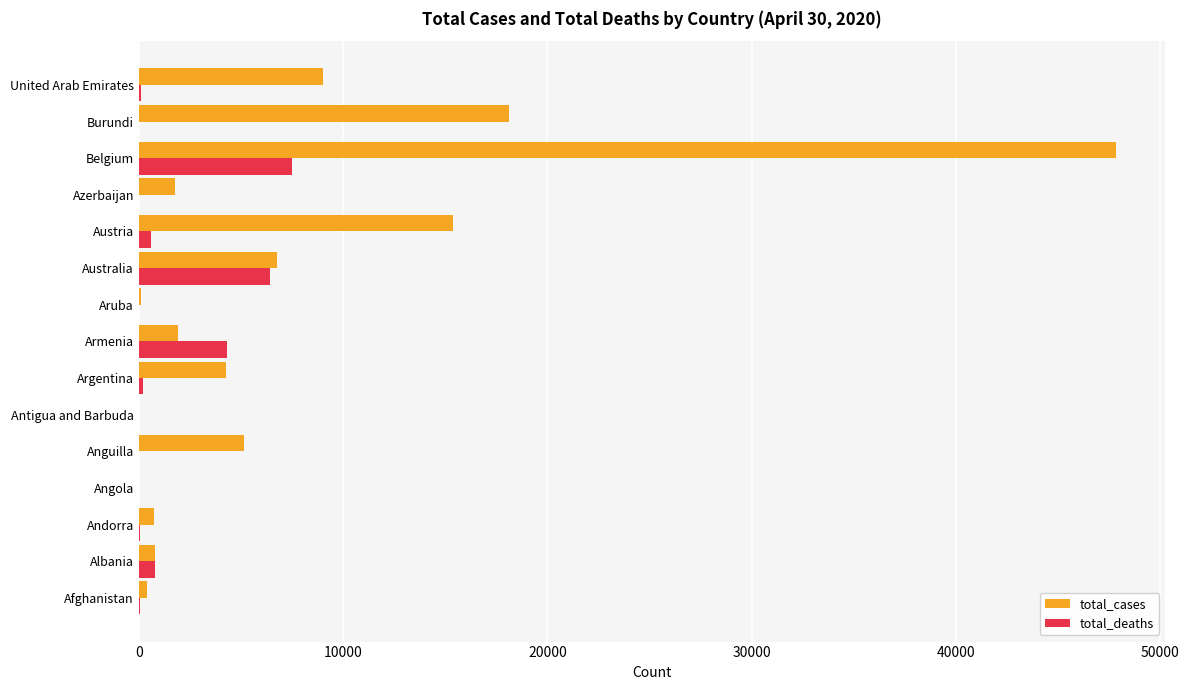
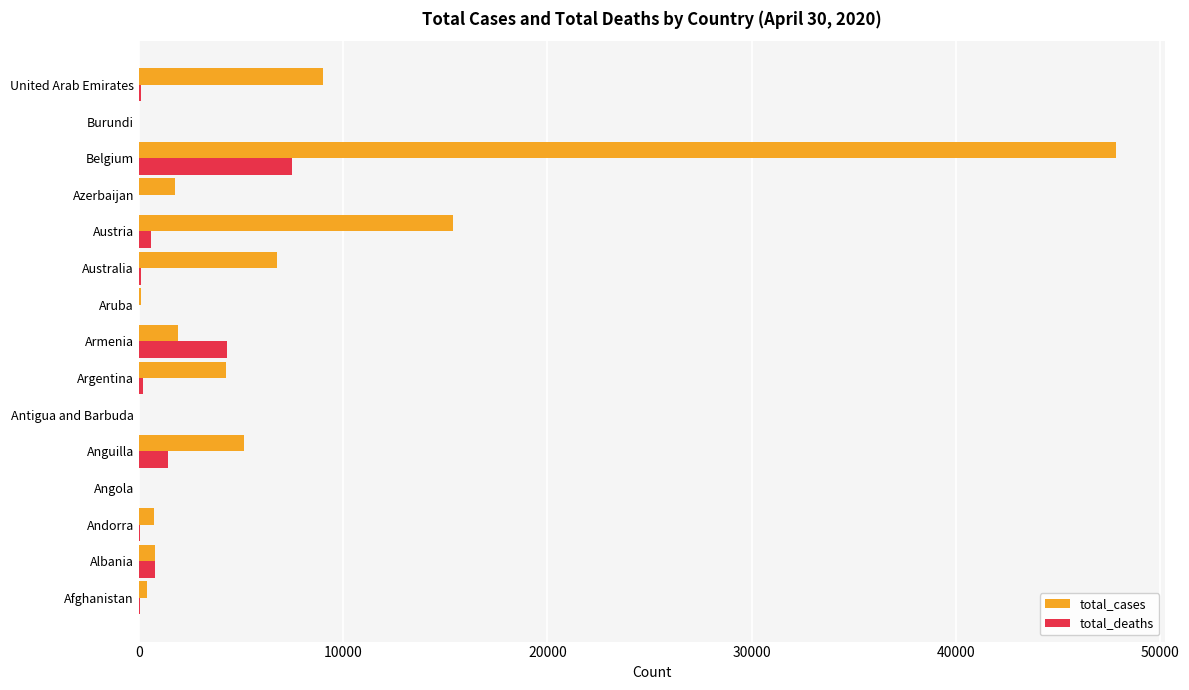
total_cases, Burundi: 18100 -> 0
total_deaths, Australia: 6400 -> 100
total_deaths, Anguilla: 0 -> 1400
